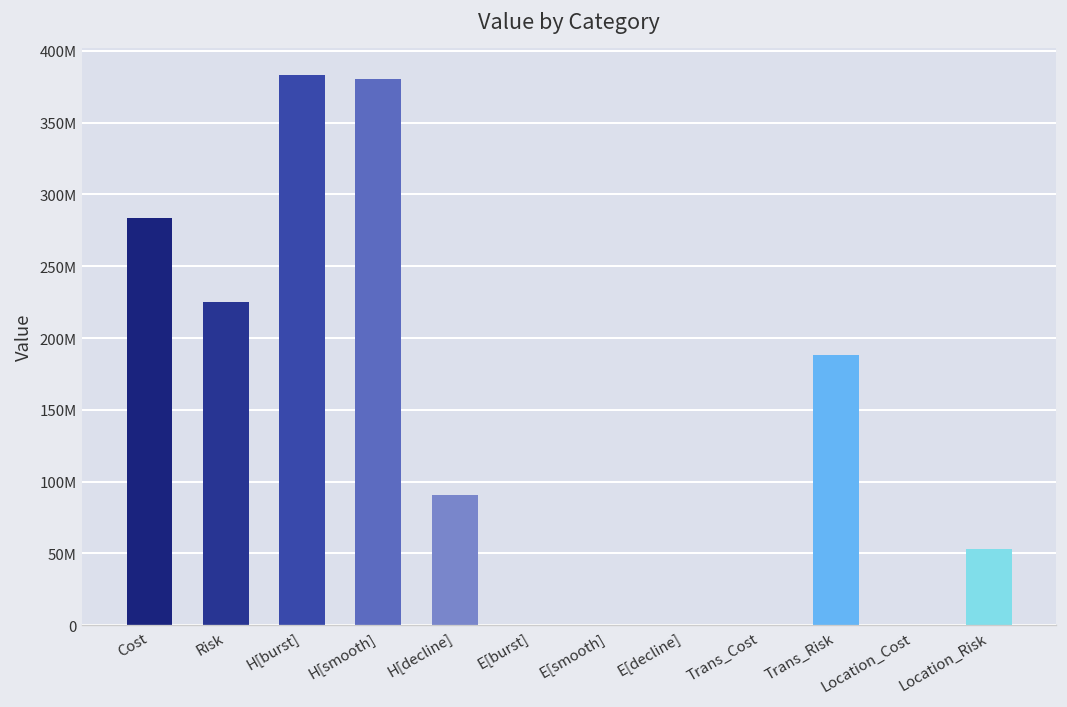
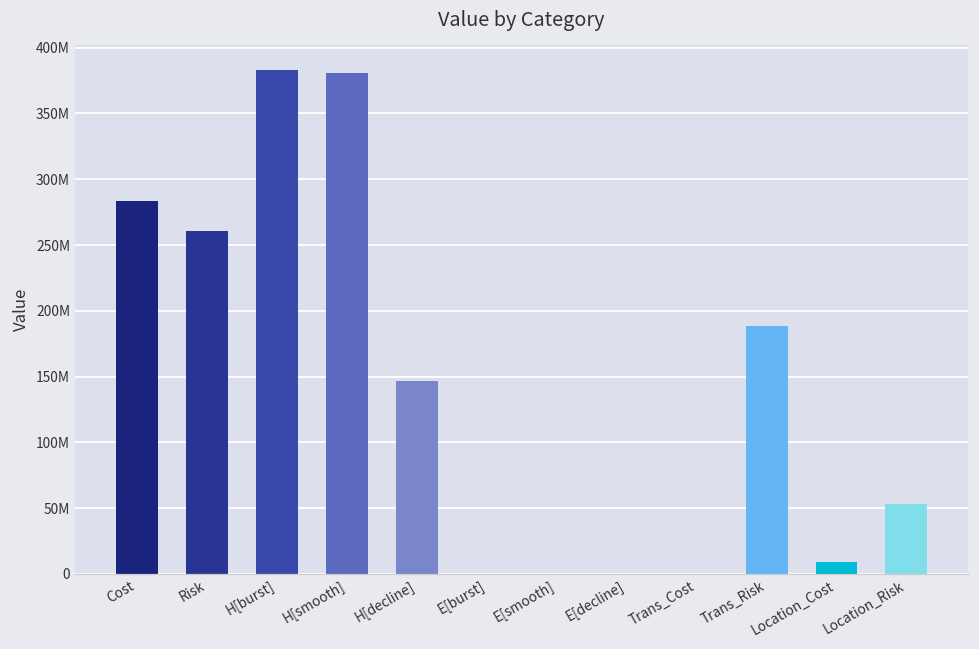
Risk: 225000000 -> 260000000
H[decline]: 91000000 -> 146000000
Location_Cost: 0 -> 9000000
